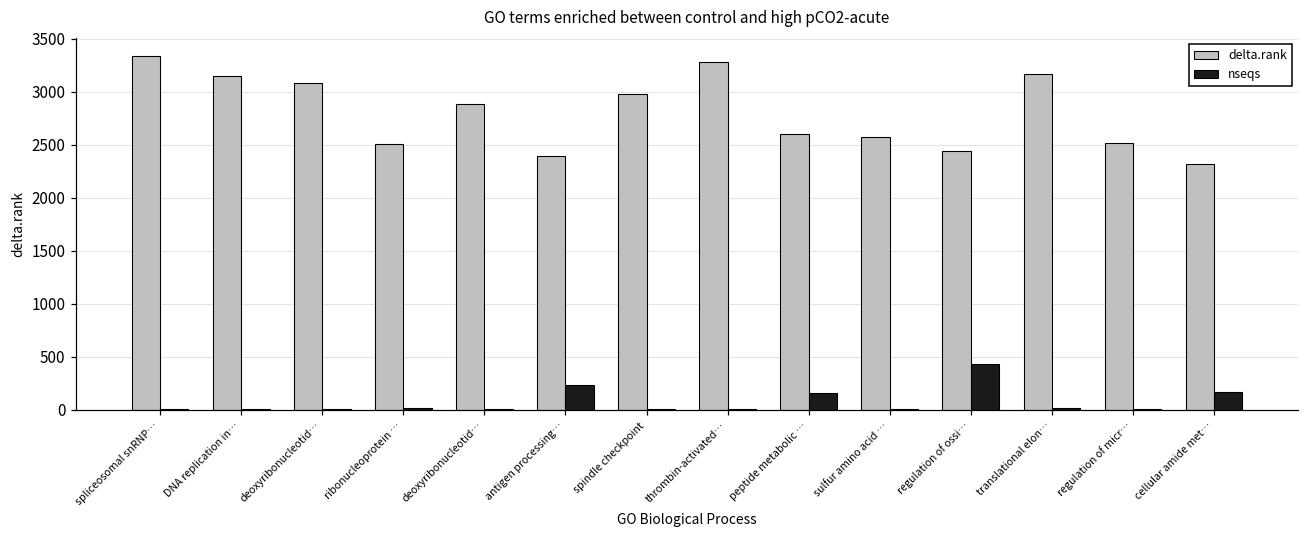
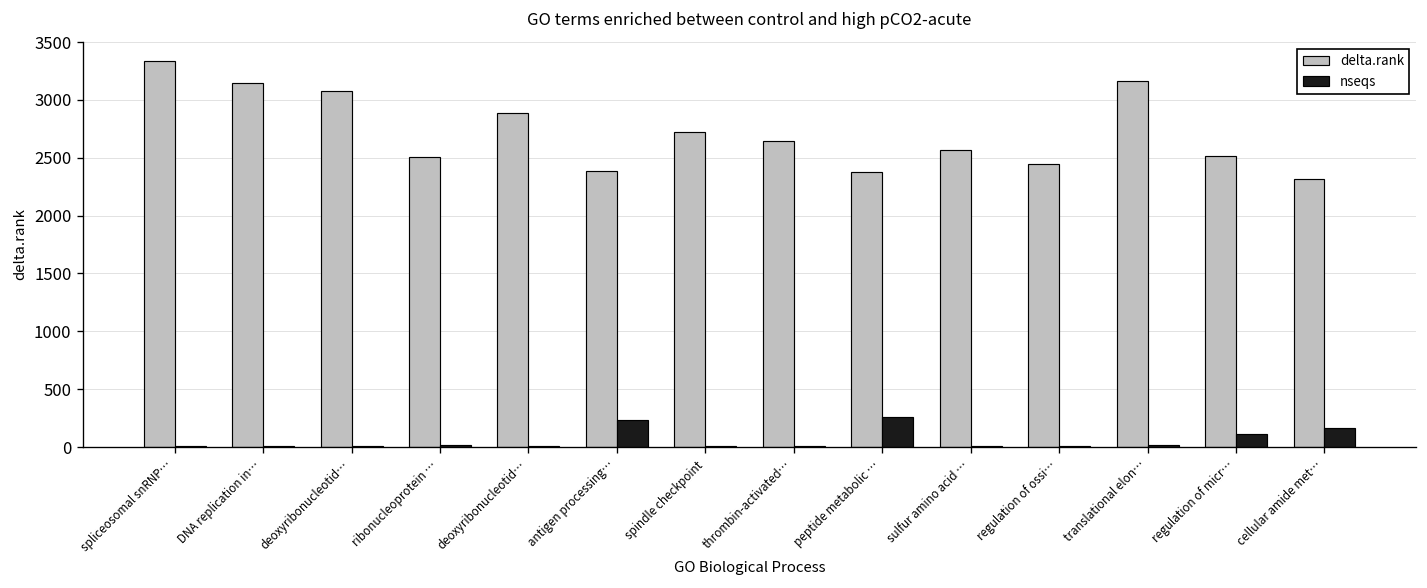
delta.rank, spindle checkpoint: 3000 -> 2700
delta.rank, thrombin-activated…: 3300 -> 2600
delta.rank, peptide metabolic …: 2600 -> 2400
nseqs, peptide metabolic …: 200 -> 300
nseqs, regulation of ossi…: 400 -> 0
nseqs, regulation of micr…: 0 -> 100
